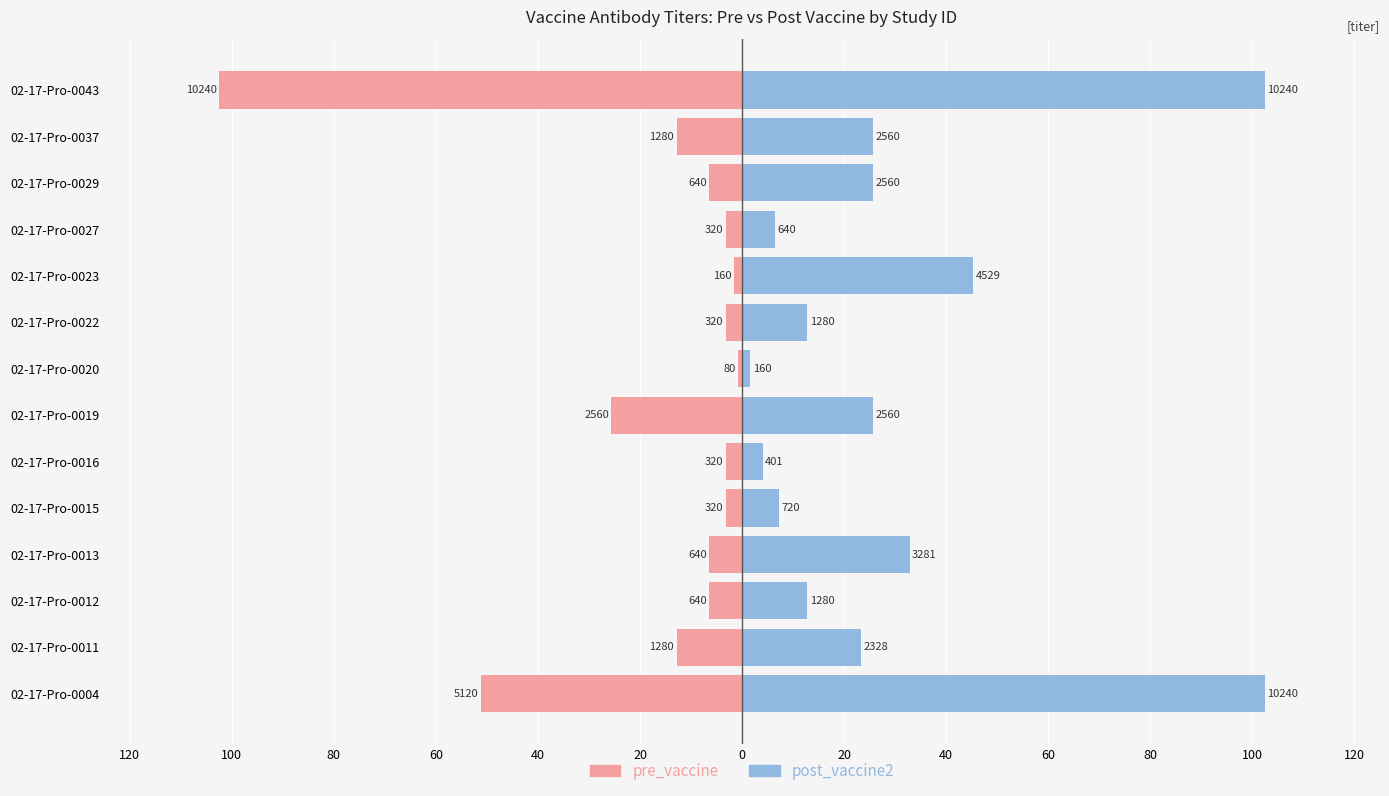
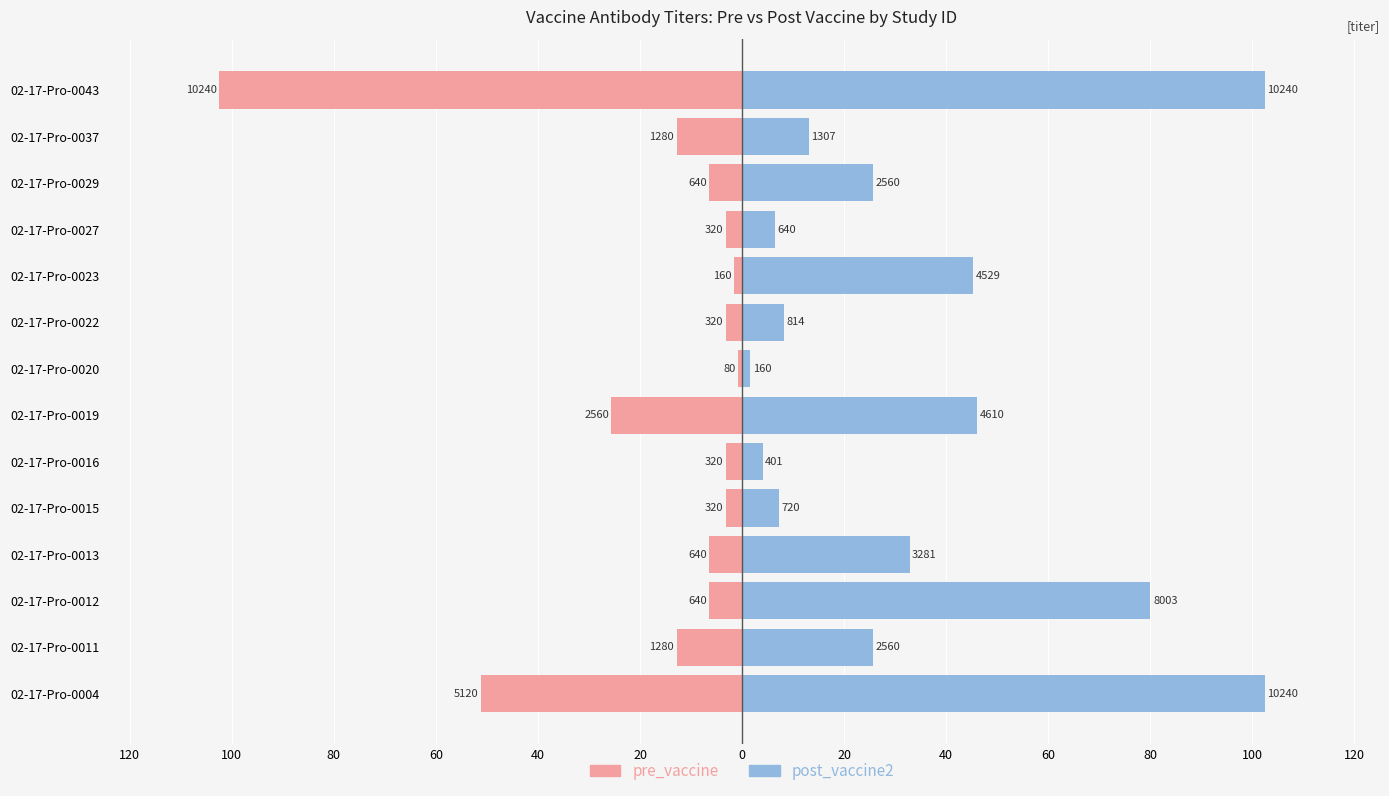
post_vaccine2, 02-17-Pro-0037: 2560 -> 1307
post_vaccine2, 02-17-Pro-0022: 1280 -> 814
post_vaccine2, 02-17-Pro-0019: 2560 -> 4610
post_vaccine2, 02-17-Pro-0012: 1280 -> 8003
post_vaccine2, 02-17-Pro-0011: 2328 -> 2560
